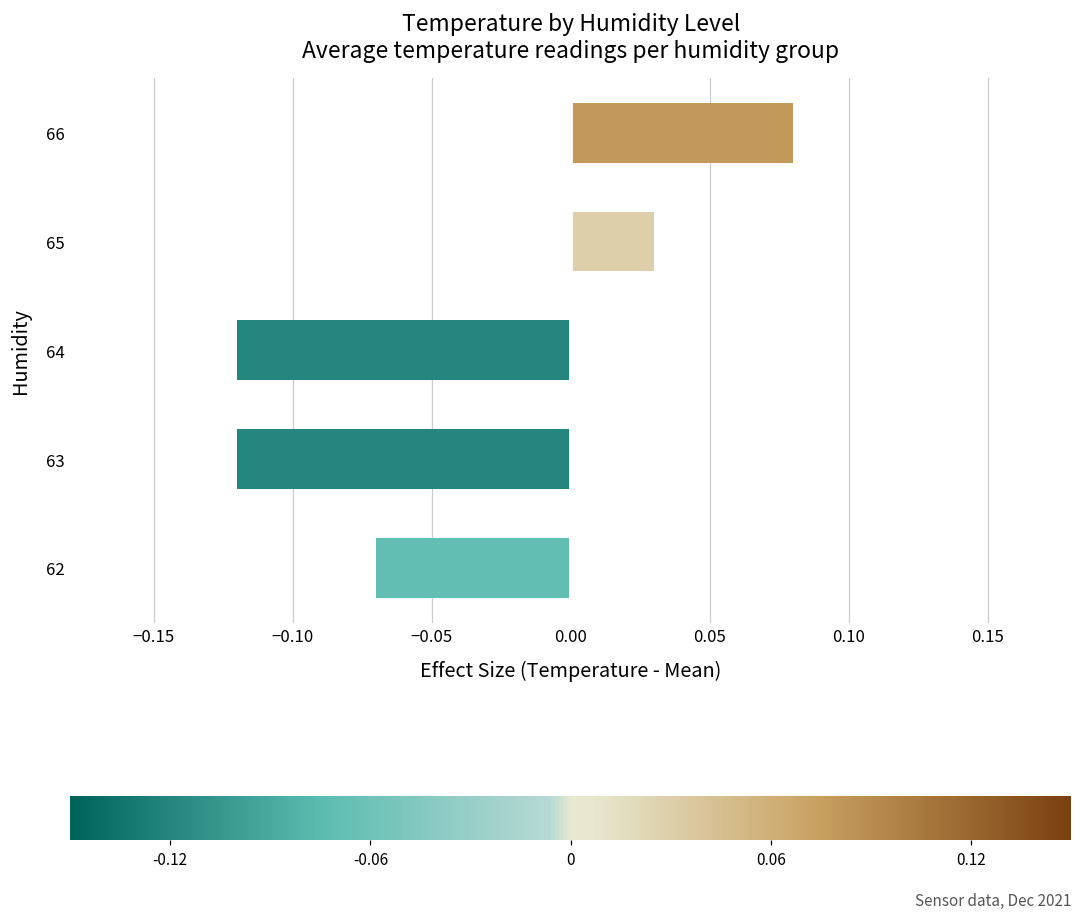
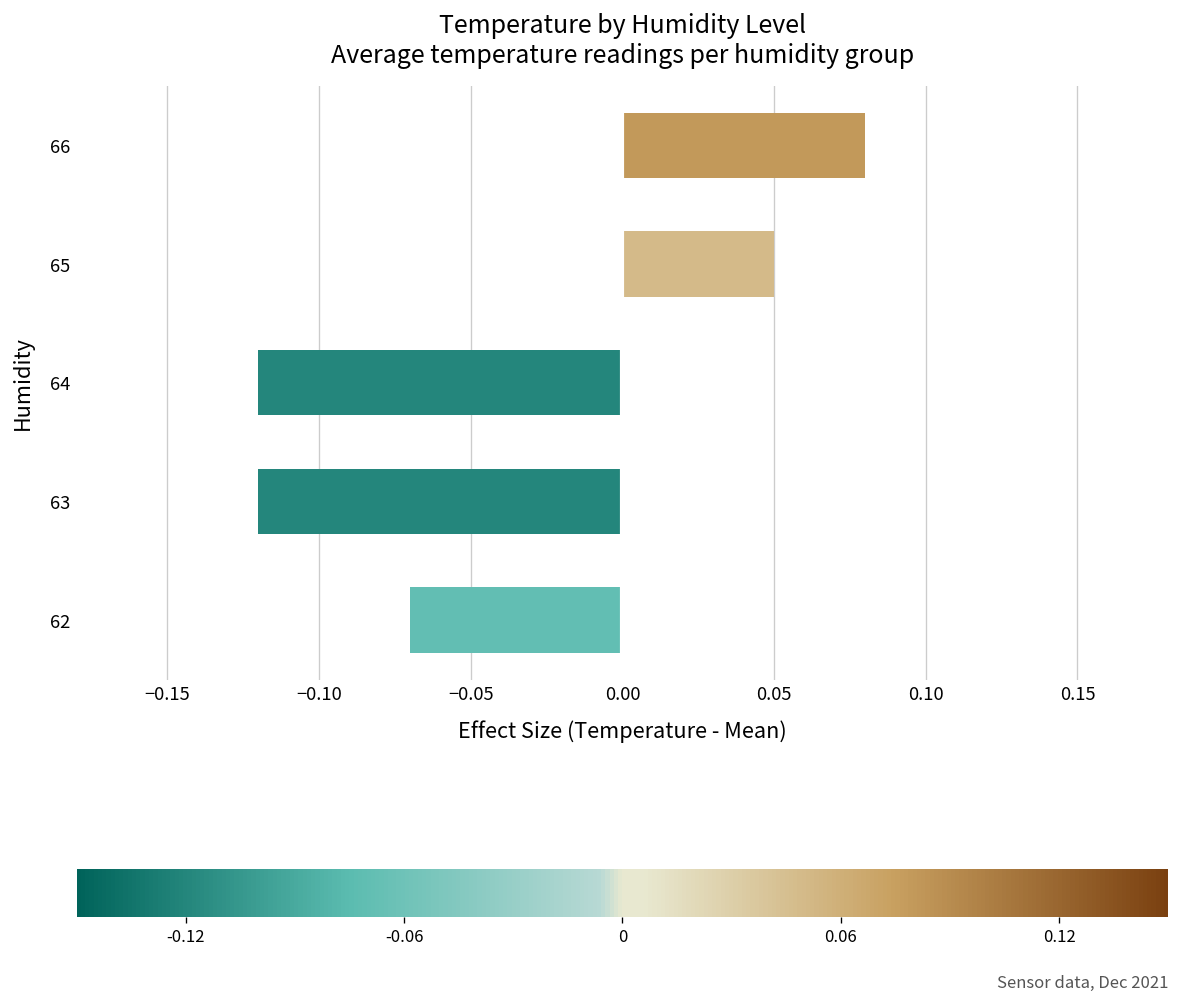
65: 0.030 -> 0.050
